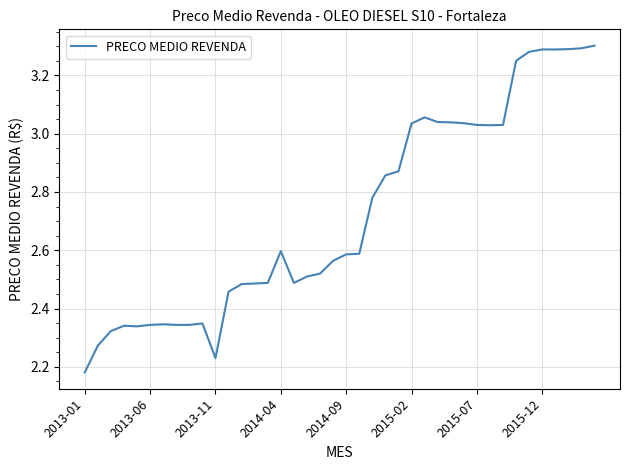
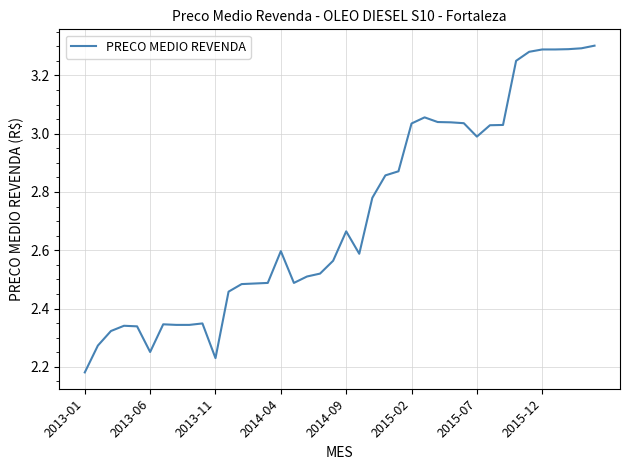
2013-06: 2.34 -> 2.25
2014-09: 2.59 -> 2.67
2015-07: 3.03 -> 2.99
